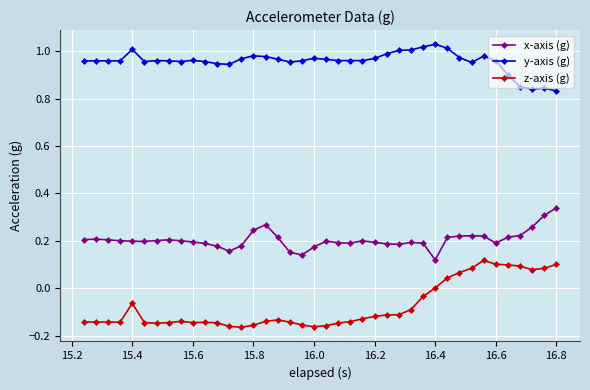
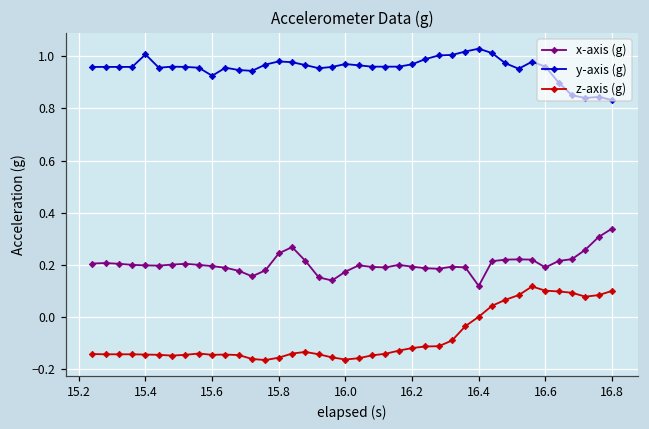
z-axis (g), 15.4: -0.06 -> -0.14
y-axis (g), 15.6: 0.96 -> 0.93
